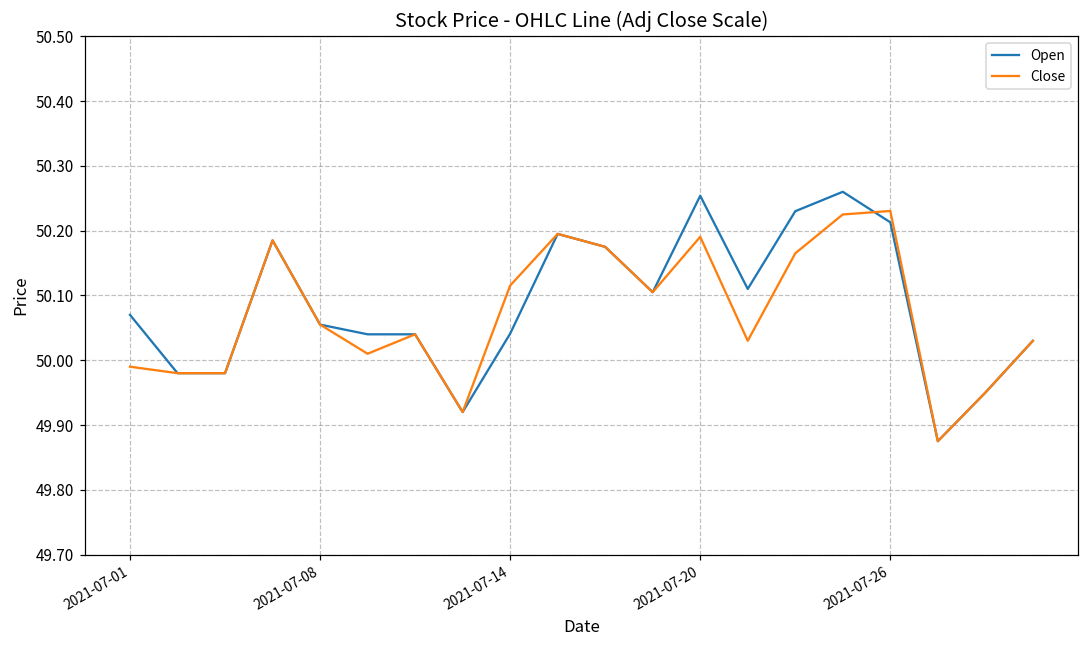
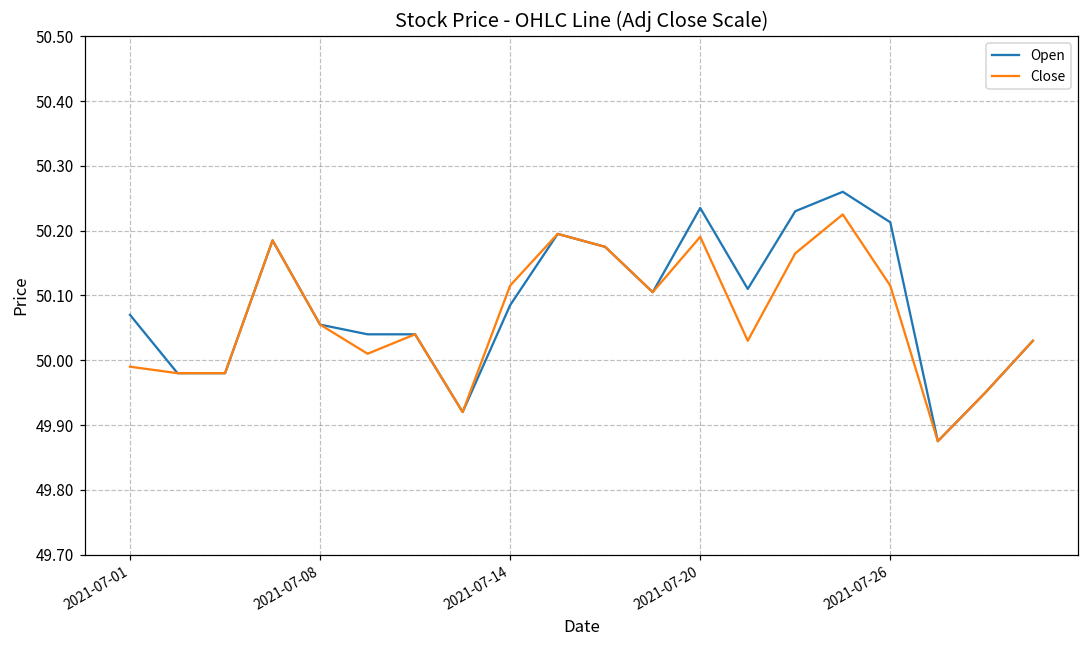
Open, 2021-07-14: 50.04 -> 50.08
Open, 2021-07-20: 50.25 -> 50.24
Close, 2021-07-26: 50.23 -> 50.12
